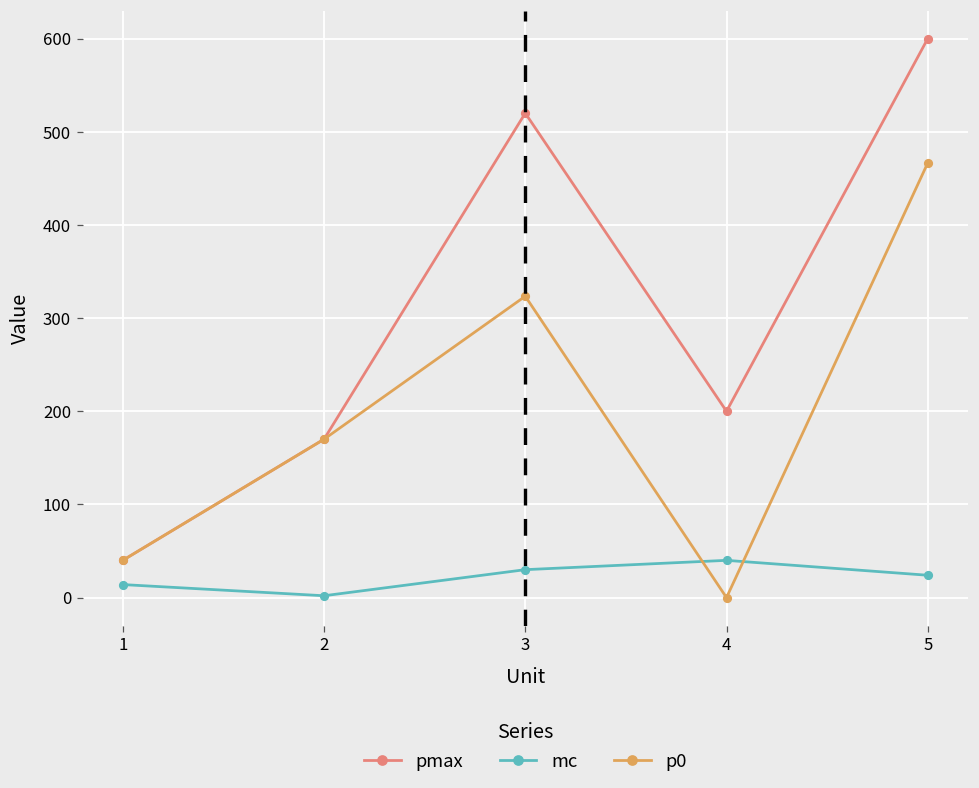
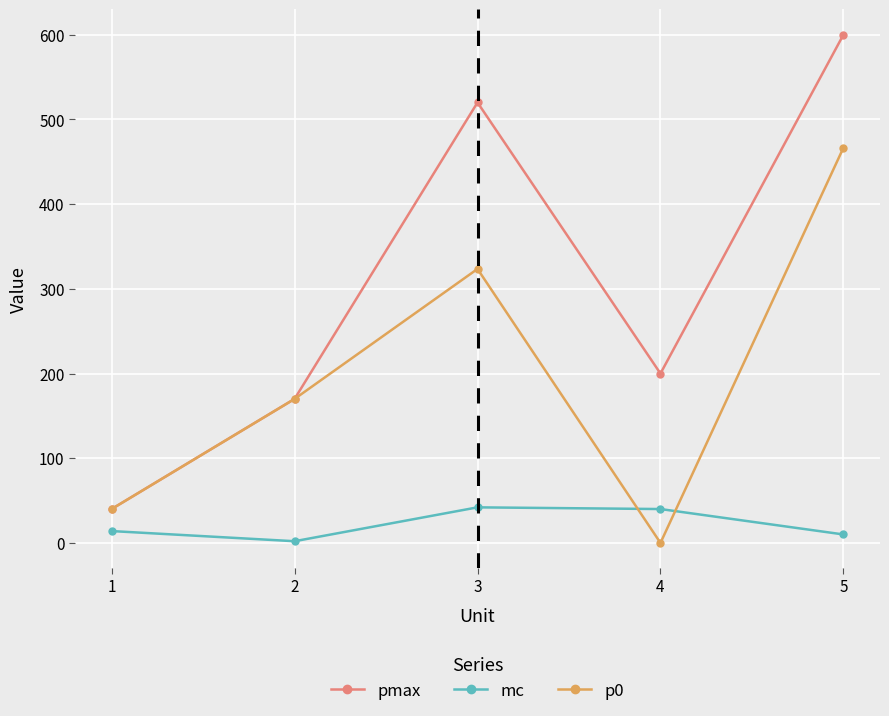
mc, 3: 30 -> 40
mc, 5: 20 -> 10
